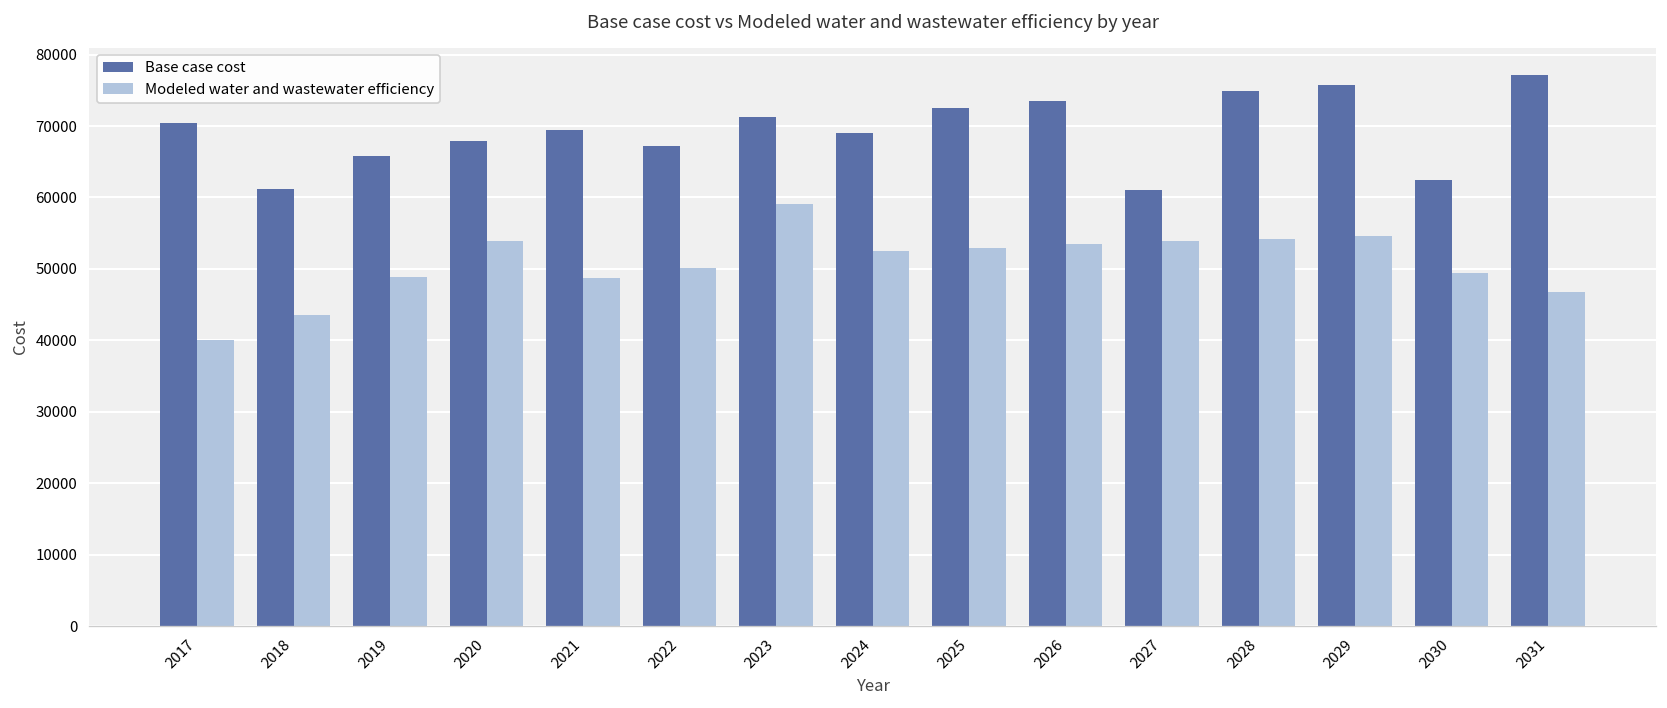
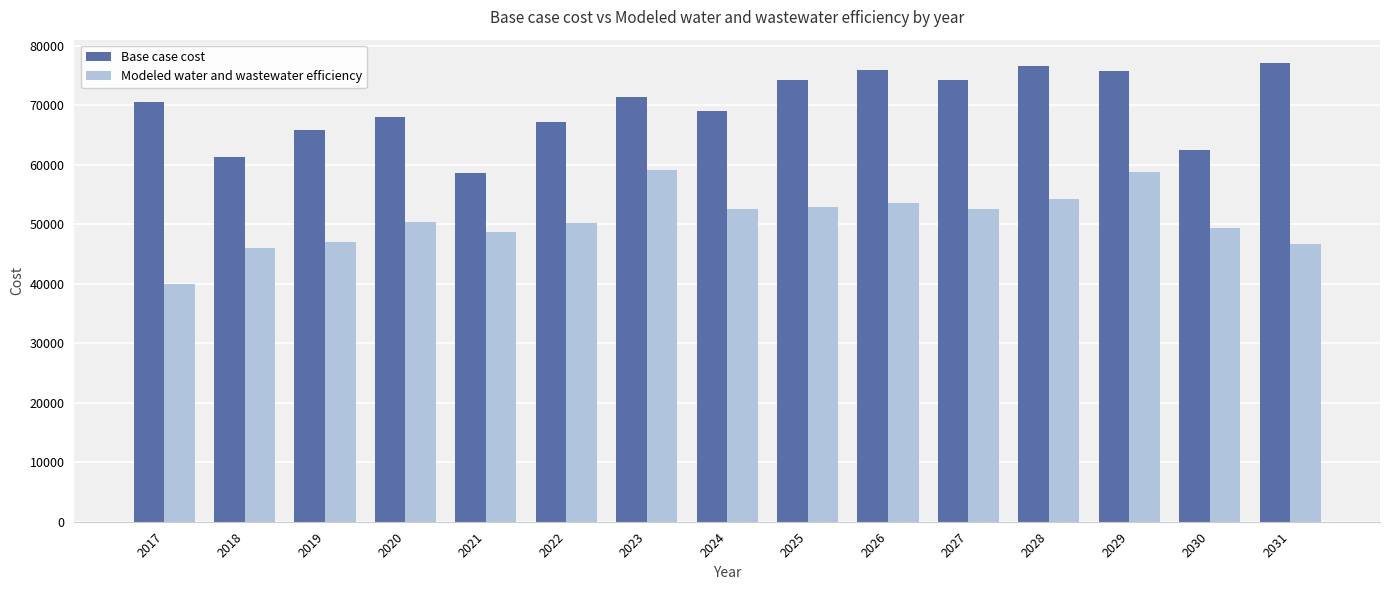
Modeled water and wastewater efficiency, 2018: 43000 -> 46000
Modeled water and wastewater efficiency, 2019: 49000 -> 47000
Modeled water and wastewater efficiency, 2020: 54000 -> 50000
Base case cost, 2021: 69000 -> 59000
Base case cost, 2025: 73000 -> 74000
Base case cost, 2026: 74000 -> 76000
Base case cost, 2027: 61000 -> 74000
Modeled water and wastewater efficiency, 2027: 54000 -> 53000
Base case cost, 2028: 75000 -> 77000
Modeled water and wastewater efficiency, 2029: 55000 -> 59000
